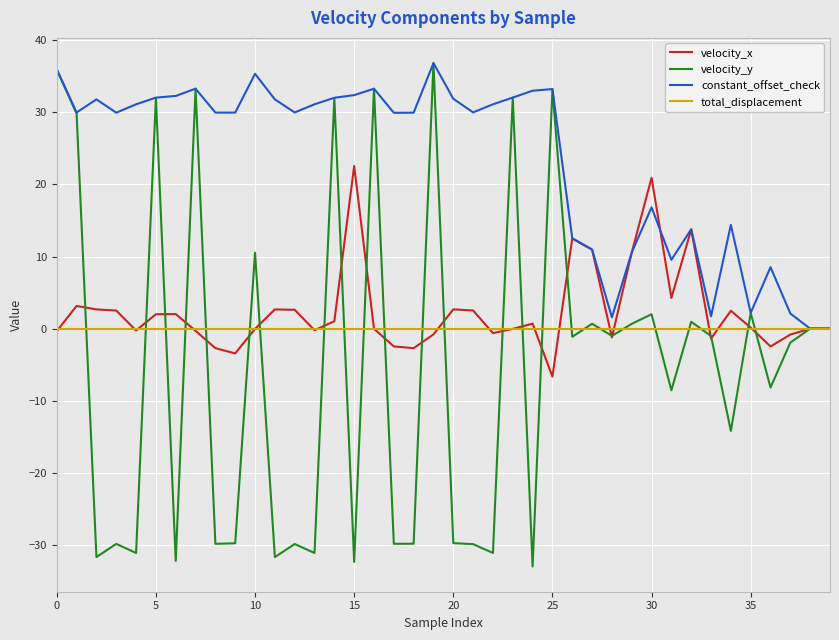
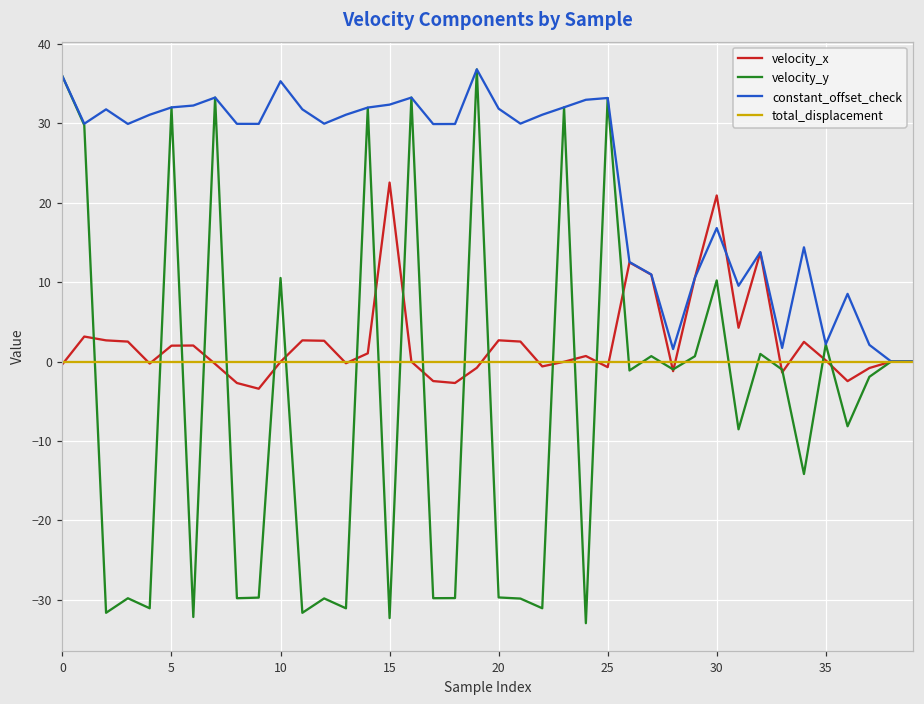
velocity_x, 25: -7 -> -1
velocity_y, 30: 2 -> 10
